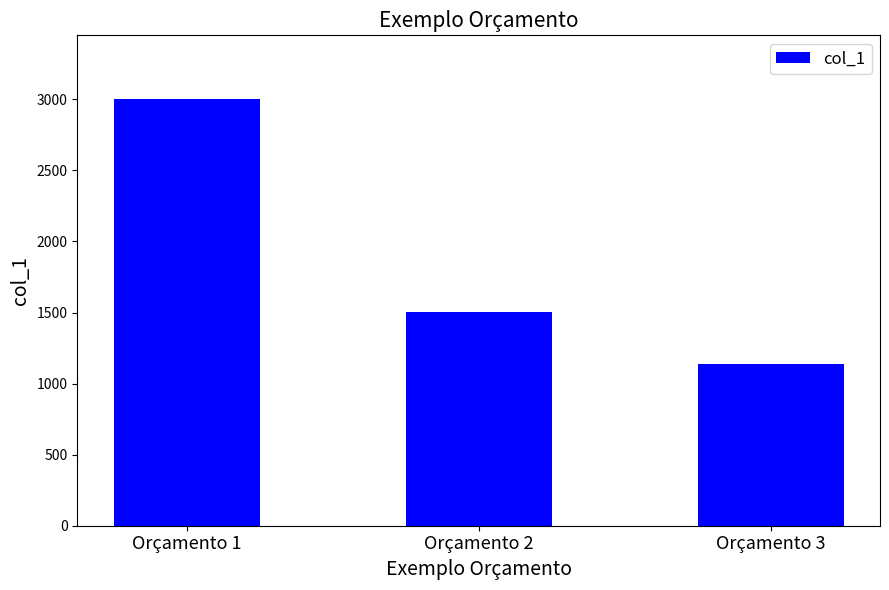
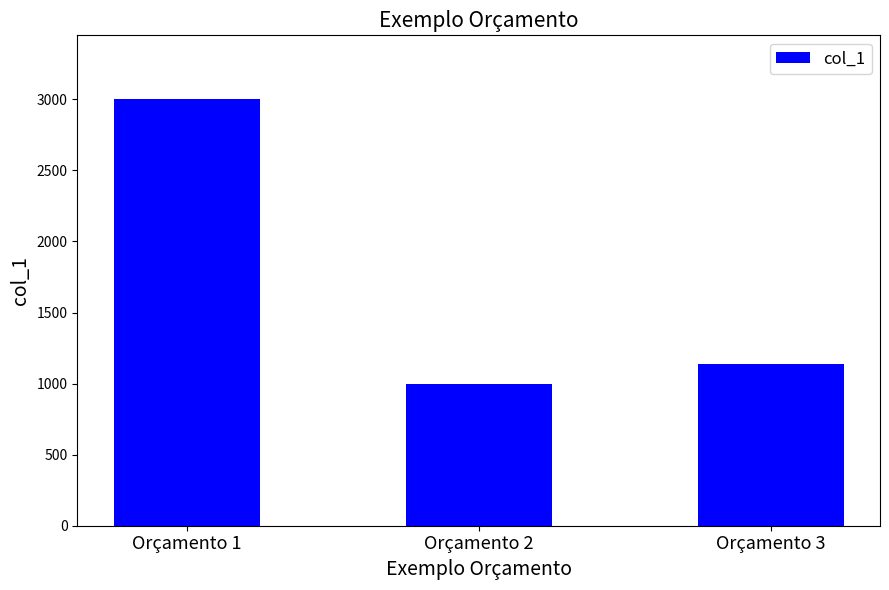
Orçamento 2: 1500 -> 1000
